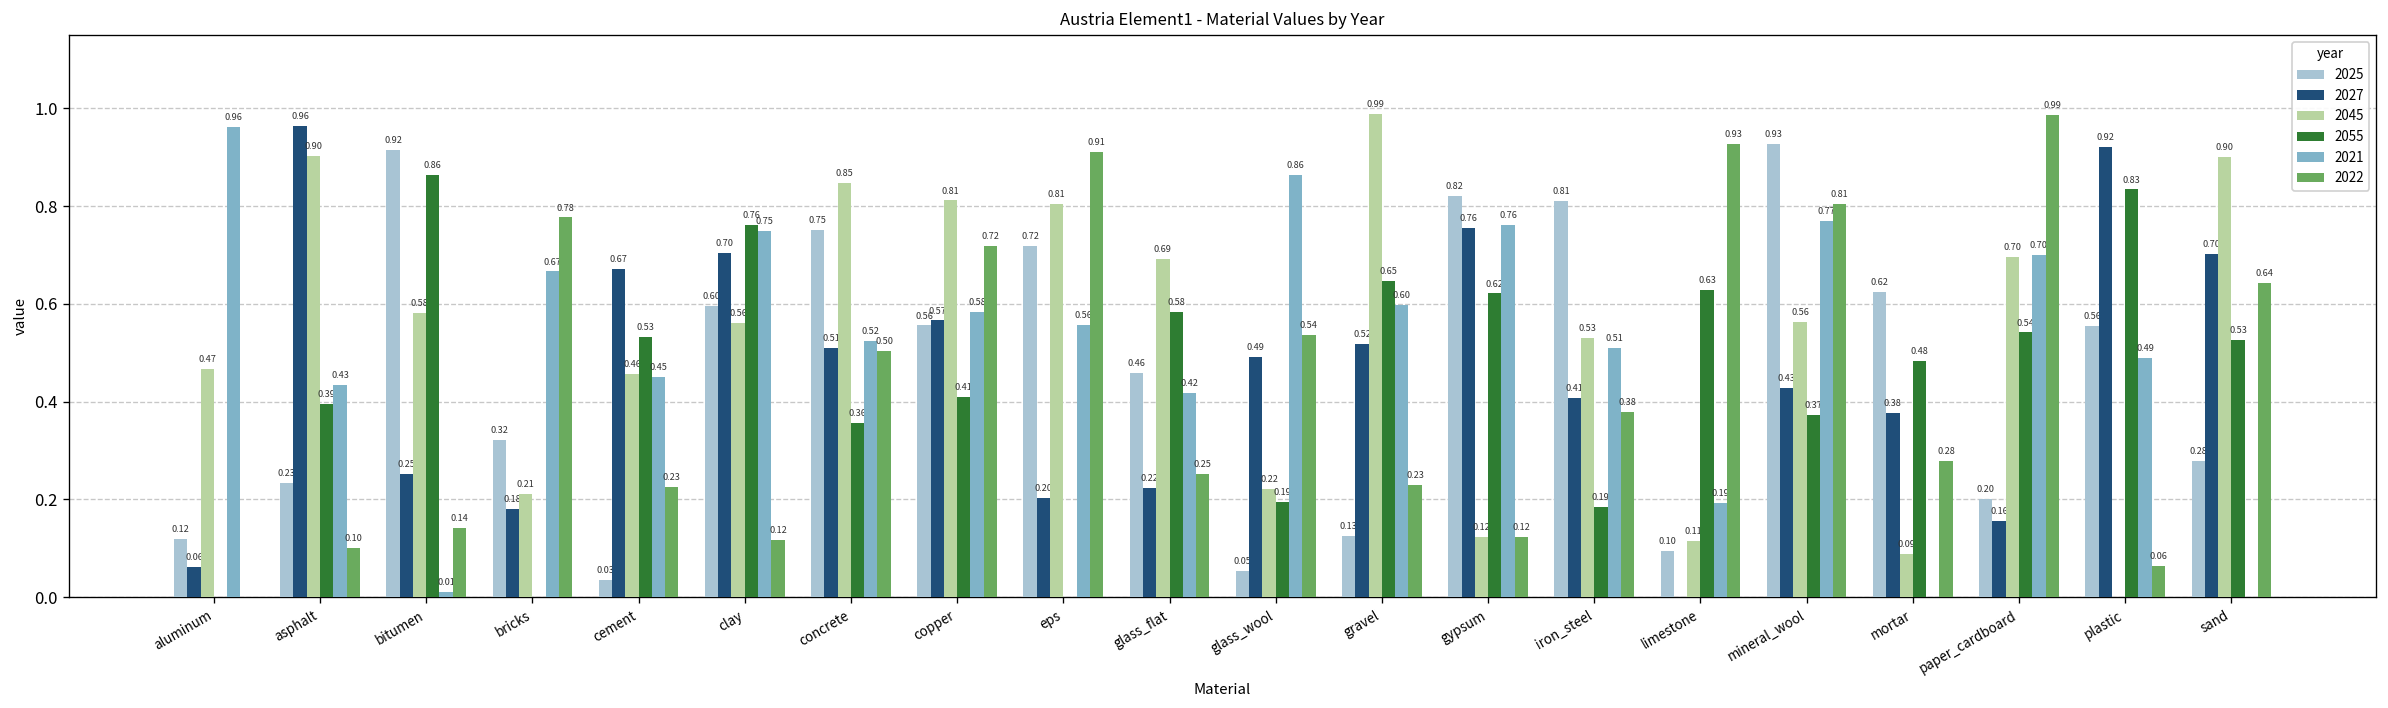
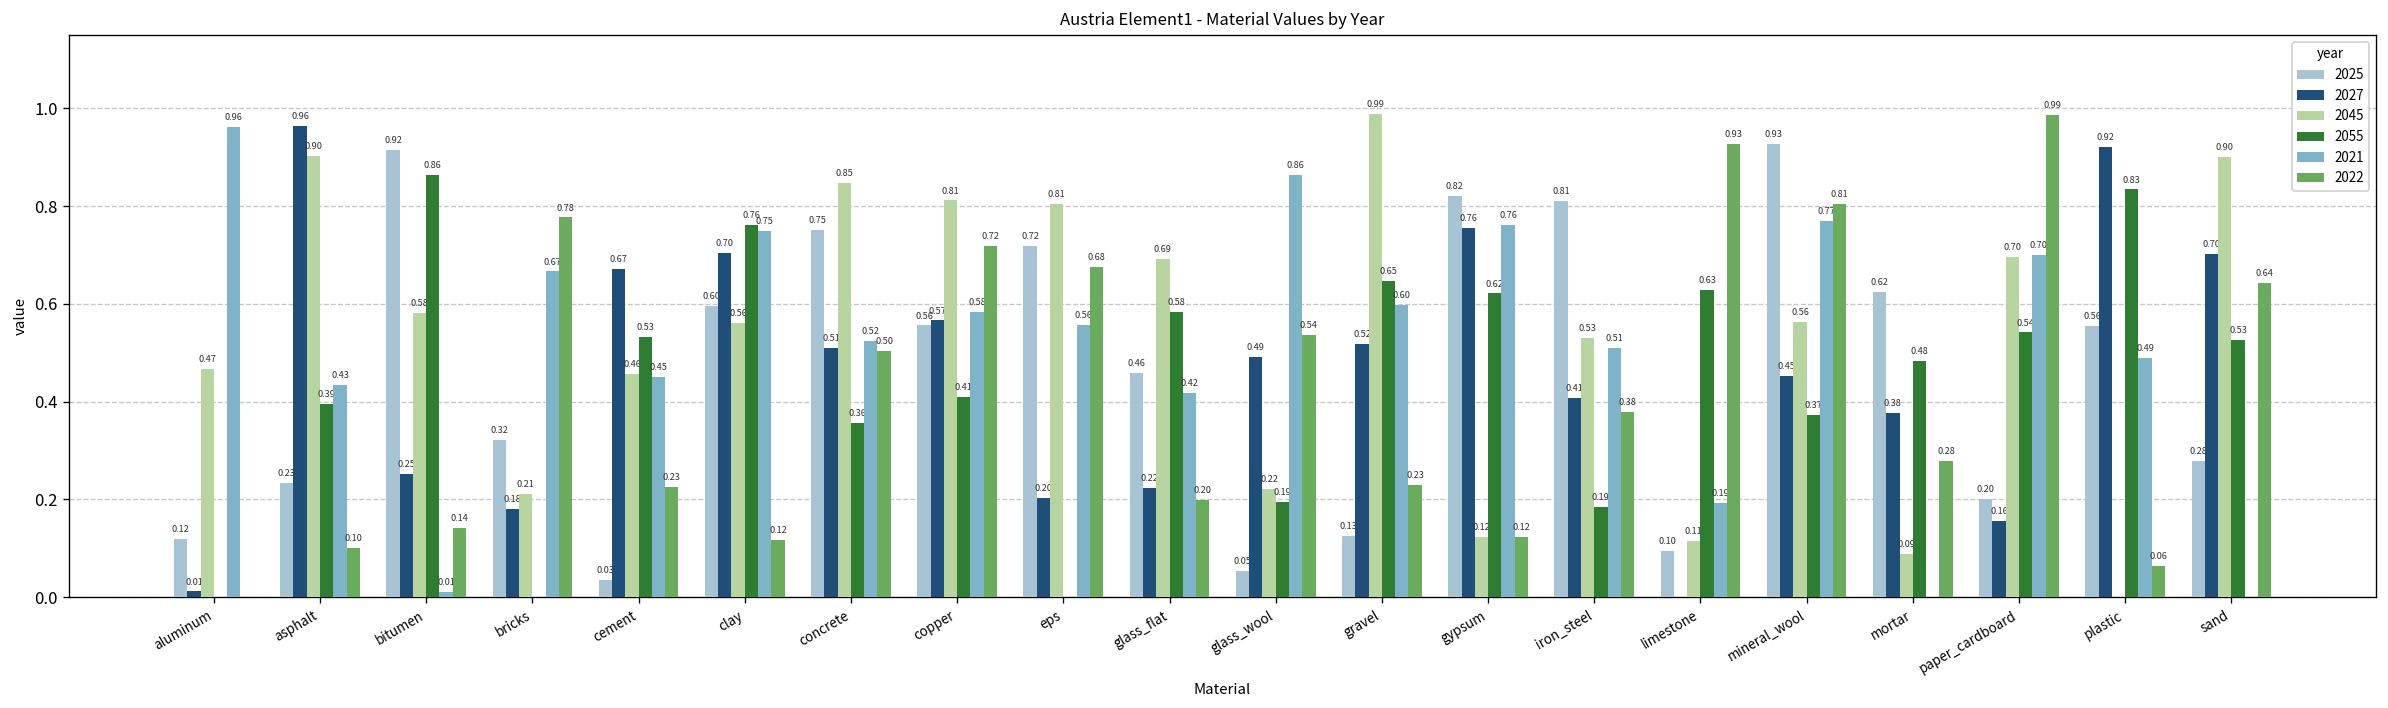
2027, aluminum: 0.06 -> 0.01
2022, eps: 0.91 -> 0.68
2022, glass_flat: 0.25 -> 0.20
2027, mineral_wool: 0.43 -> 0.45
